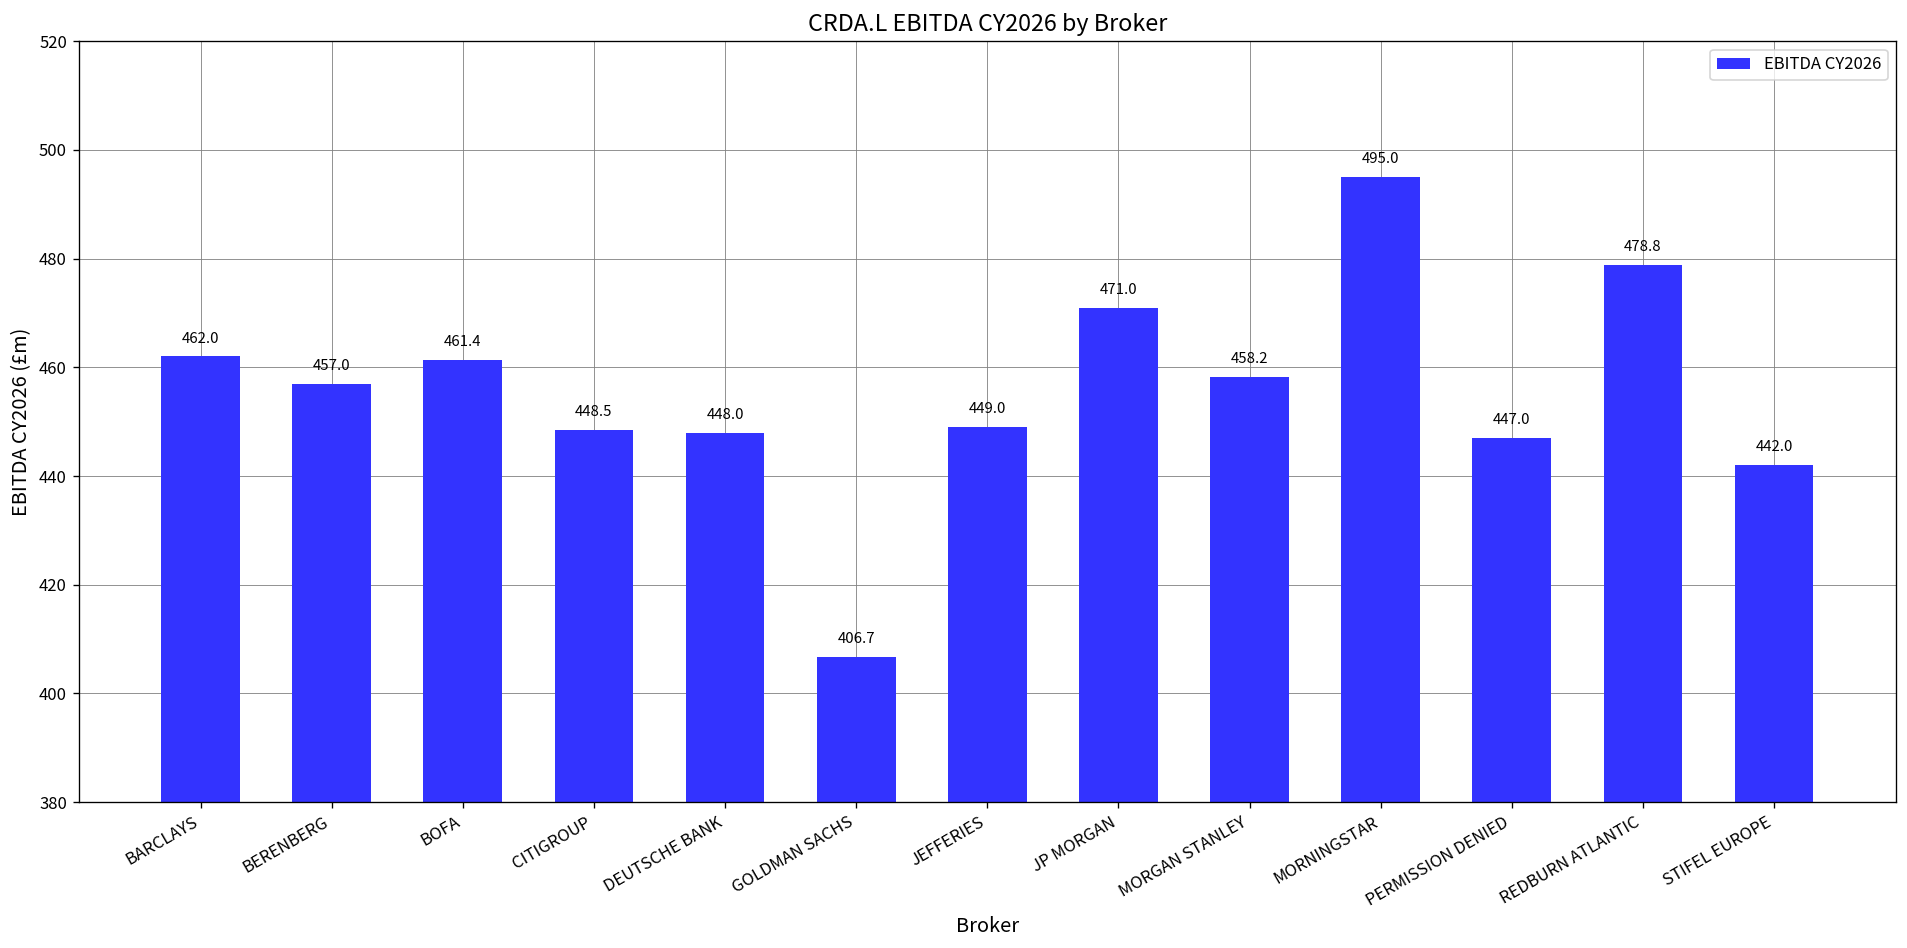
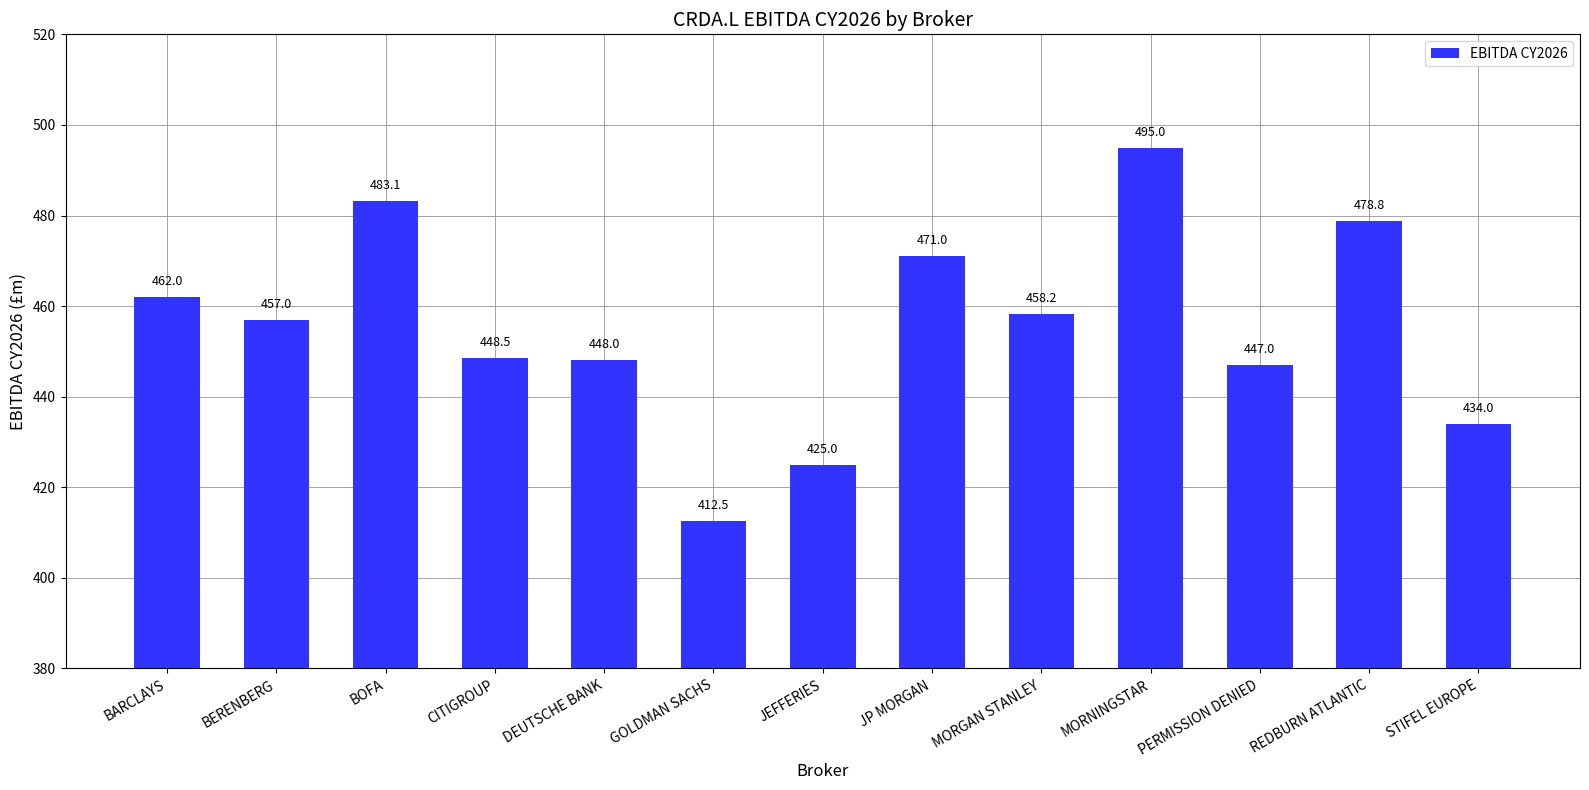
BOFA: 461.4 -> 483.1
GOLDMAN SACHS: 406.7 -> 412.5
JEFFERIES: 449.0 -> 425.0
STIFEL EUROPE: 442.0 -> 434.0
